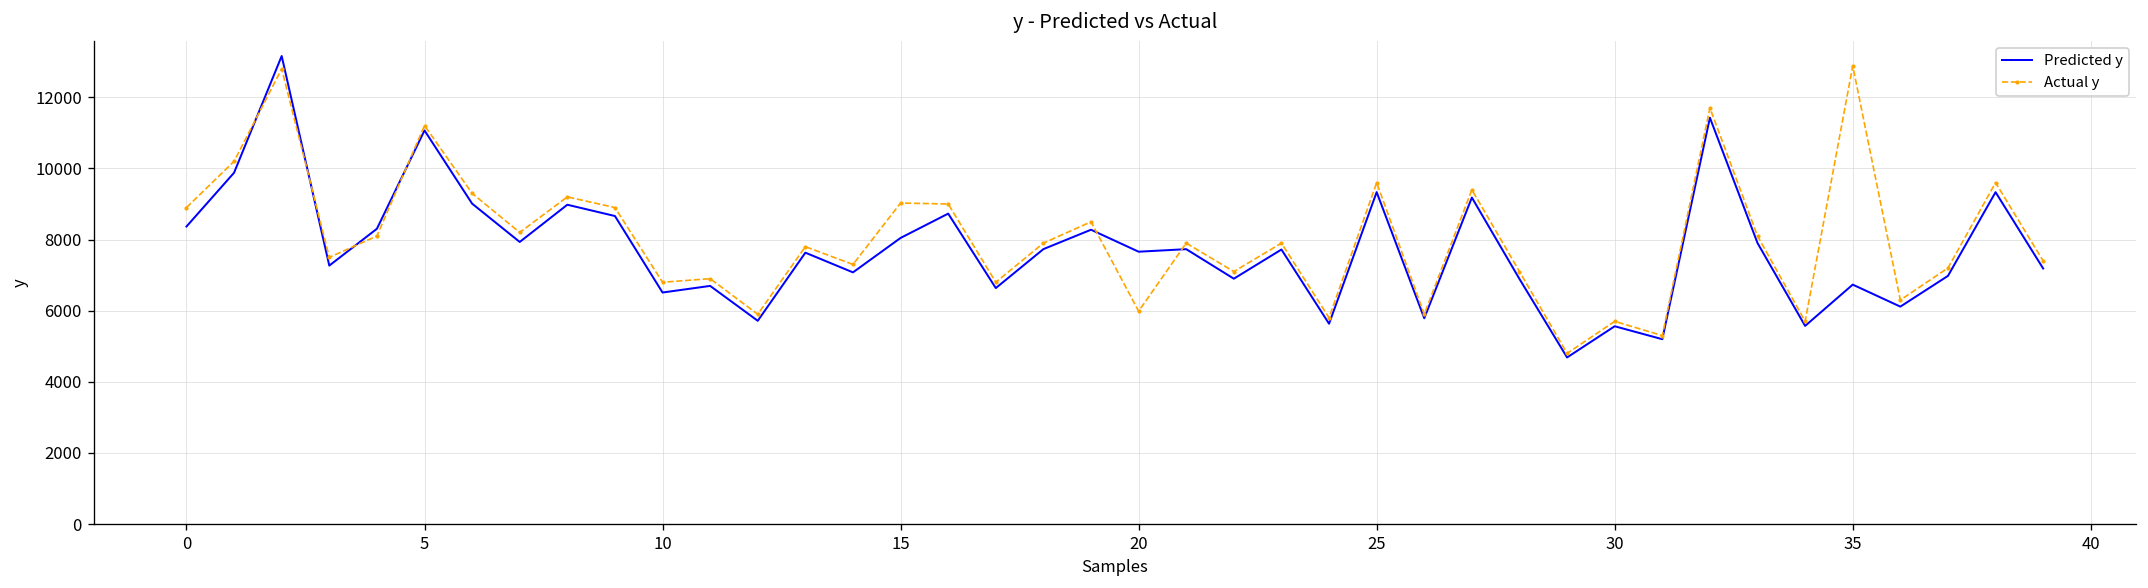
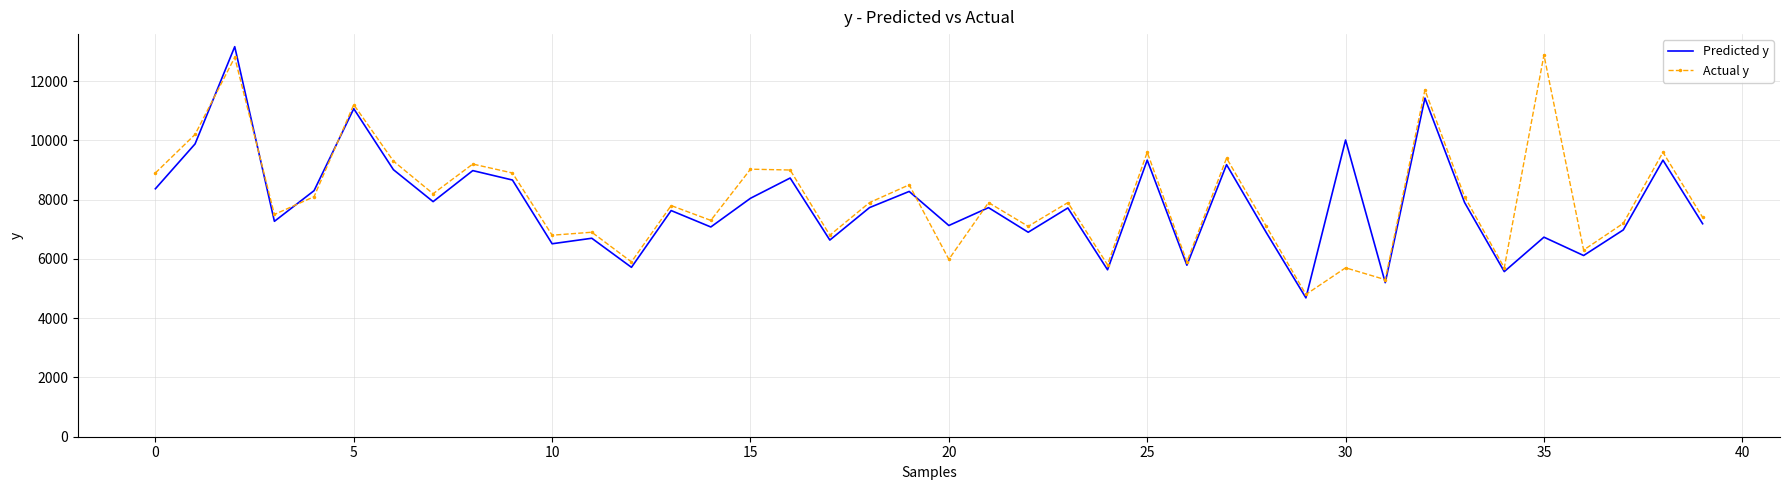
Predicted y, 20: 7700 -> 7100
Predicted y, 30: 5600 -> 10000
